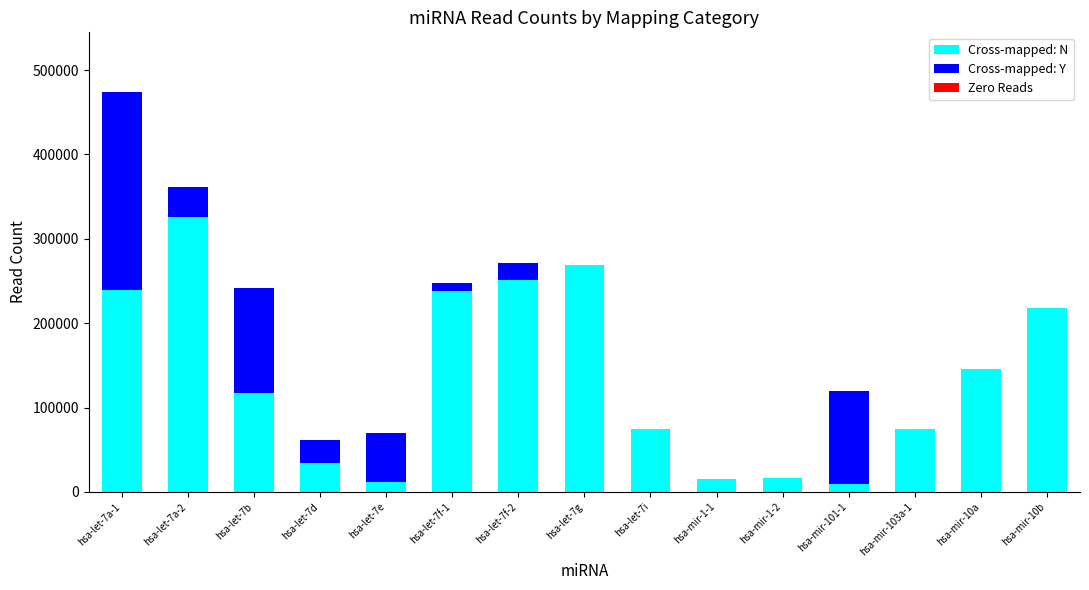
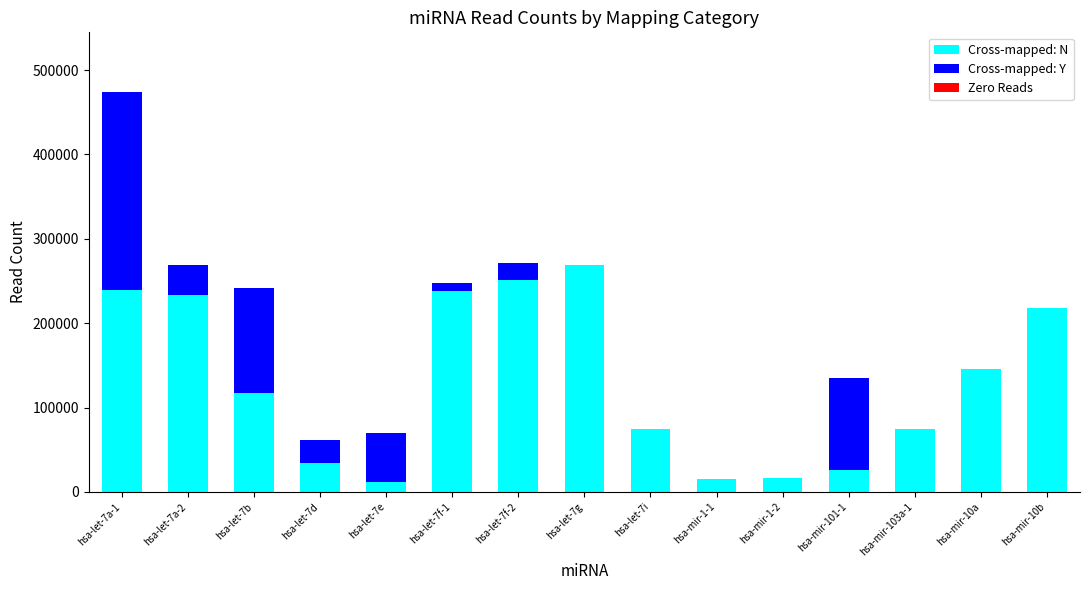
Cross-mapped: N, hsa-let-7a-2: 330000 -> 230000
Cross-mapped: N, hsa-mir-101-1: 10000 -> 30000
